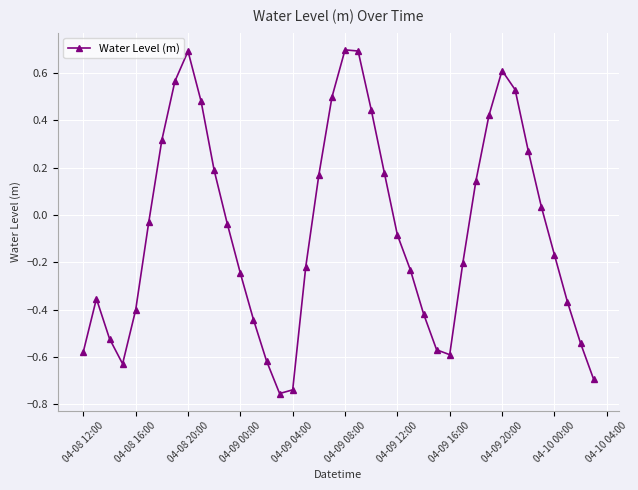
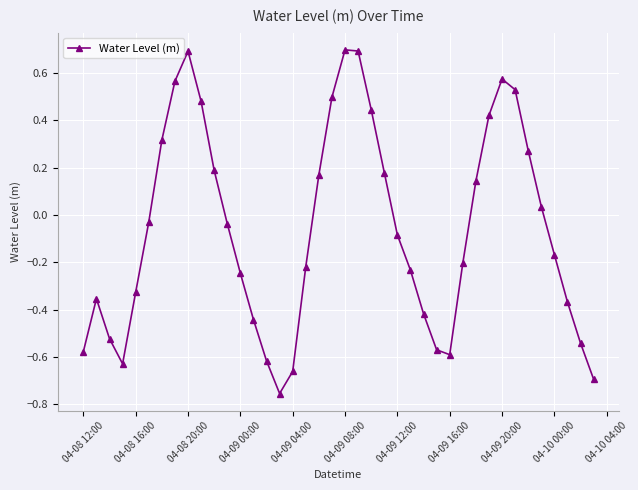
04-08 16:00: -0.40 -> -0.33
04-09 04:00: -0.74 -> -0.66
04-09 20:00: 0.61 -> 0.57
